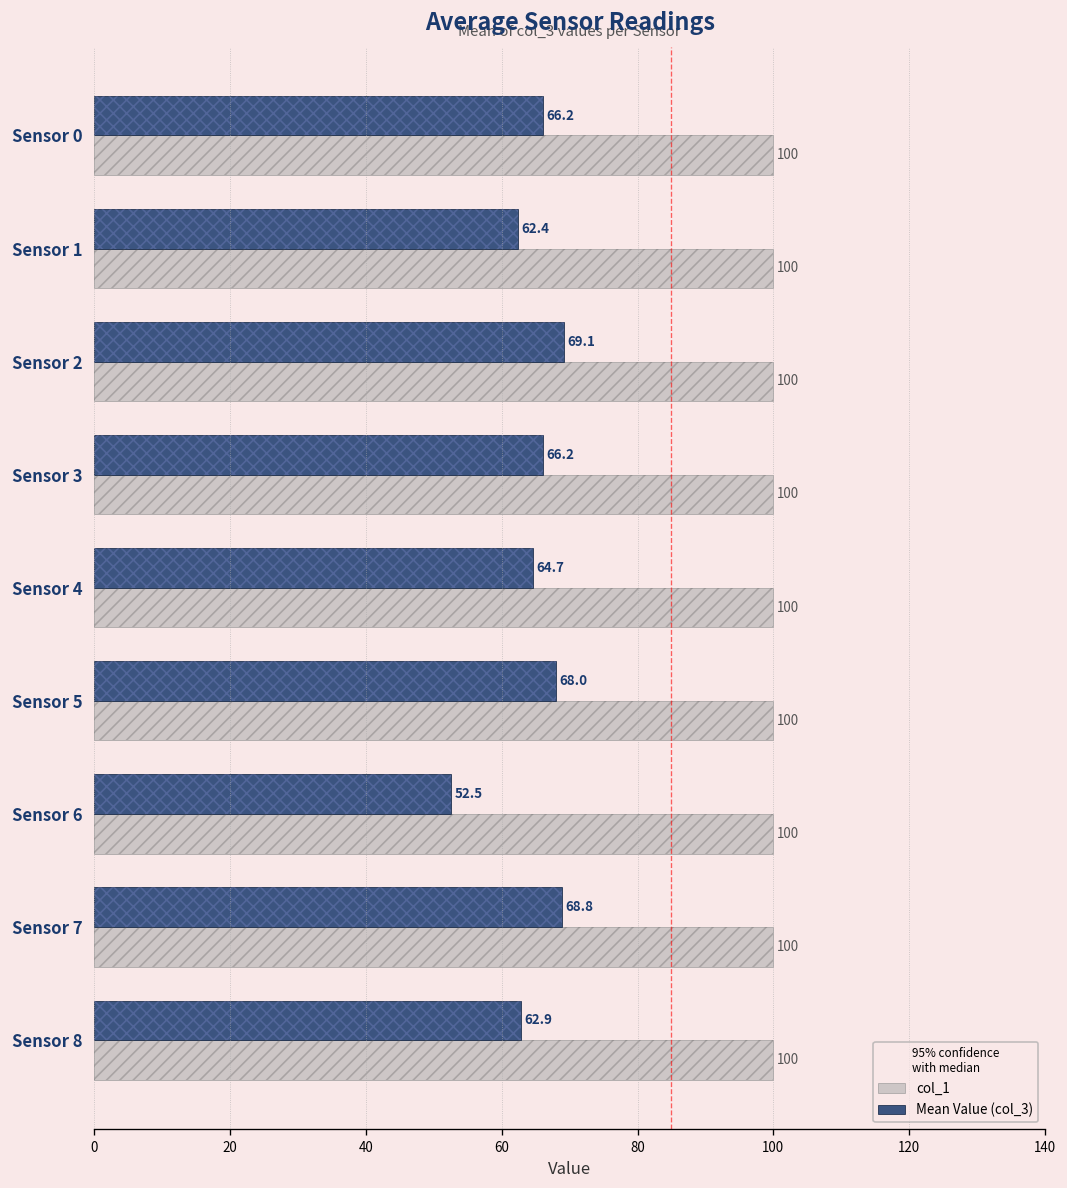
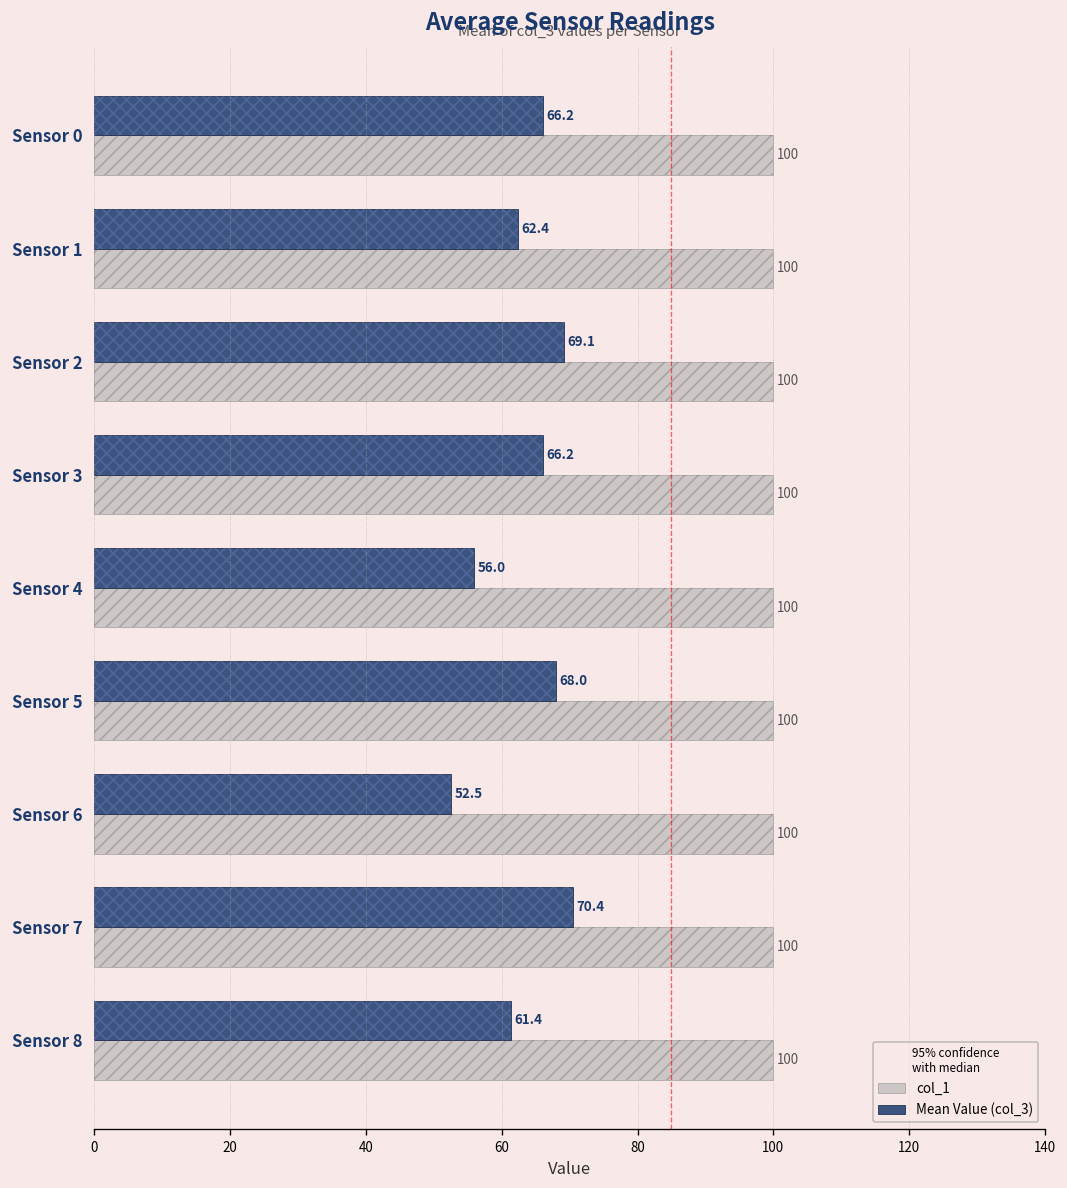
Mean Value (col_3), Sensor 4: 64.7 -> 56.0
Mean Value (col_3), Sensor 7: 68.8 -> 70.4
Mean Value (col_3), Sensor 8: 62.9 -> 61.4
